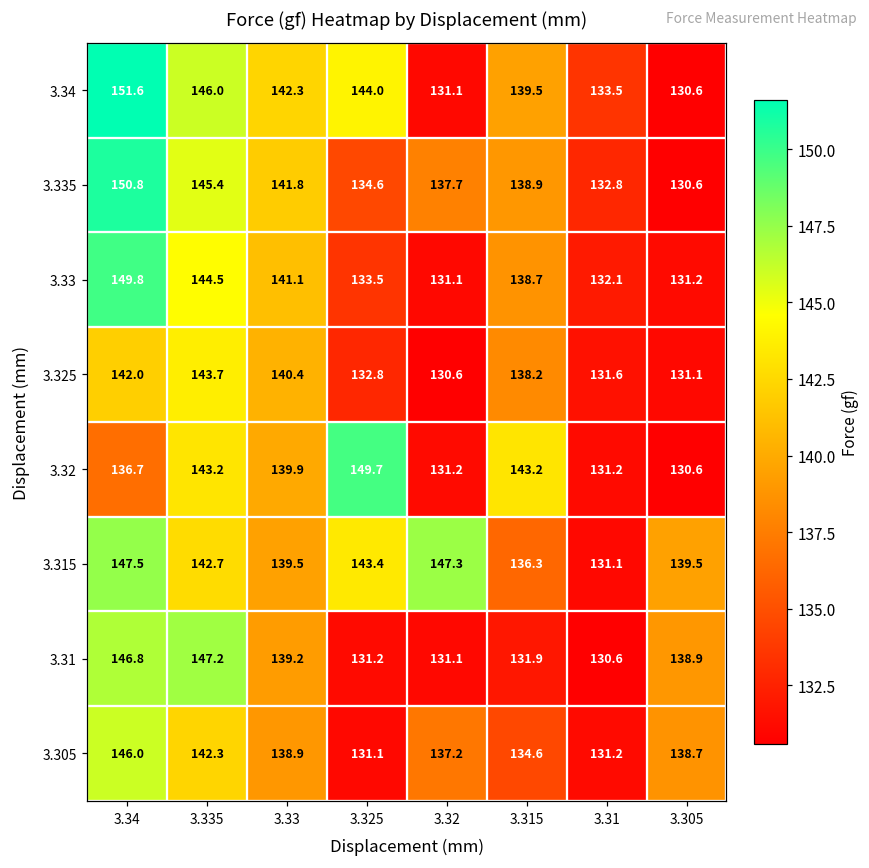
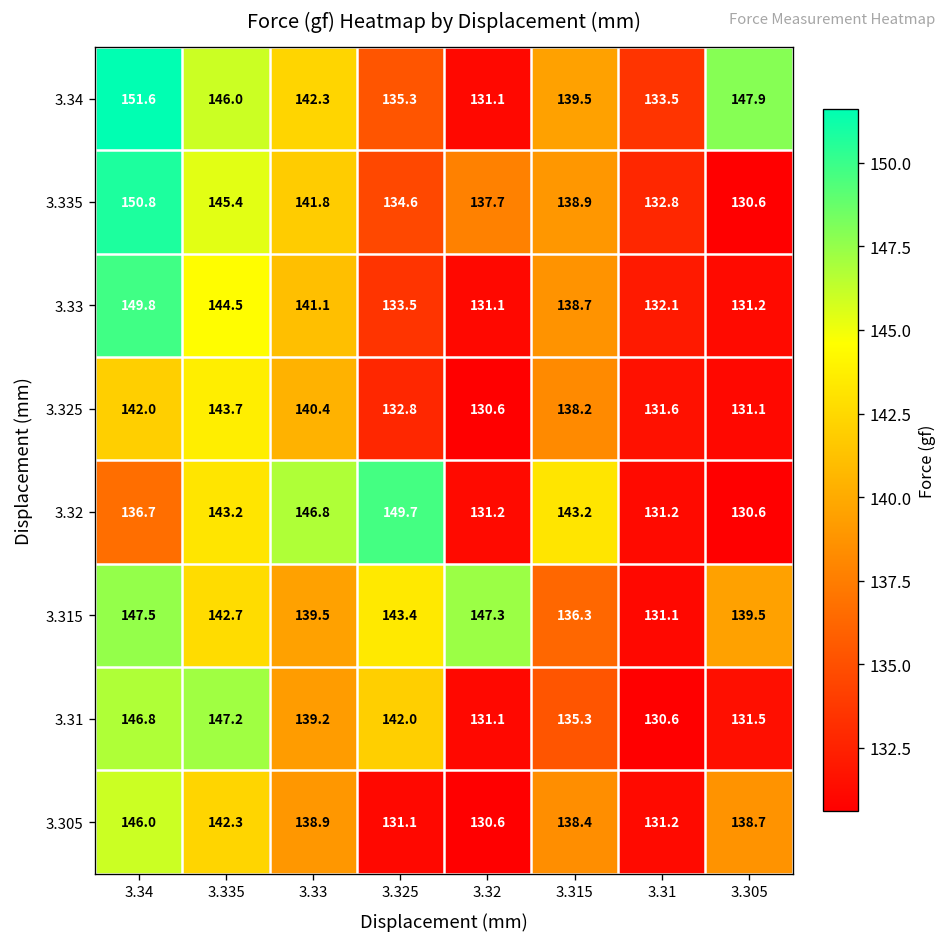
3.34, 3.325: 144.0 -> 135.3
3.34, 3.305: 130.6 -> 147.9
3.32, 3.33: 139.9 -> 146.8
3.31, 3.325: 131.2 -> 142.0
3.31, 3.315: 131.9 -> 135.3
3.31, 3.305: 138.9 -> 131.5
3.305, 3.32: 137.2 -> 130.6
3.305, 3.315: 134.6 -> 138.4
